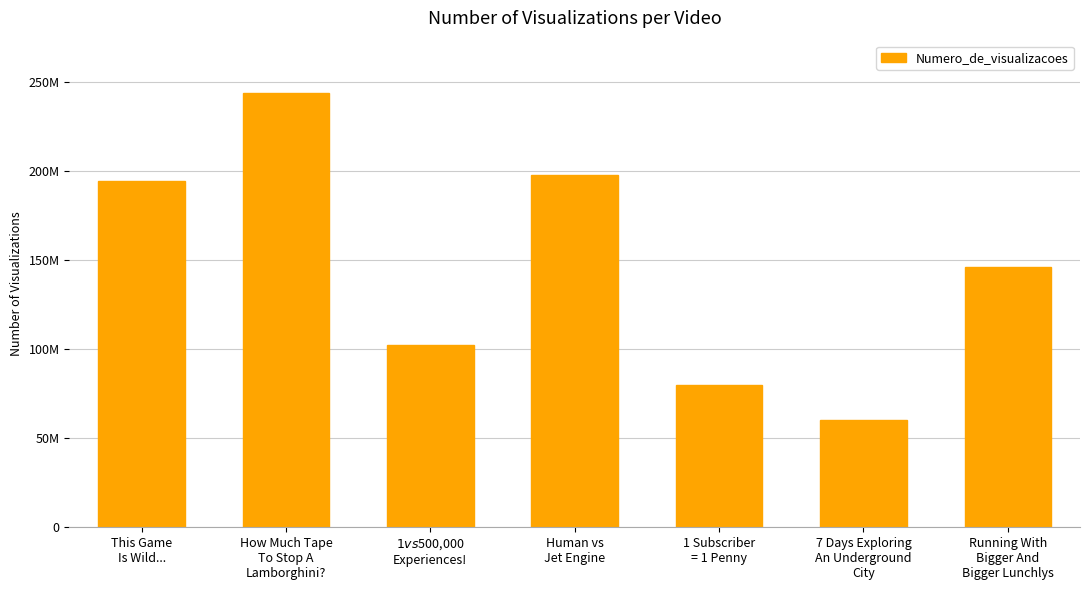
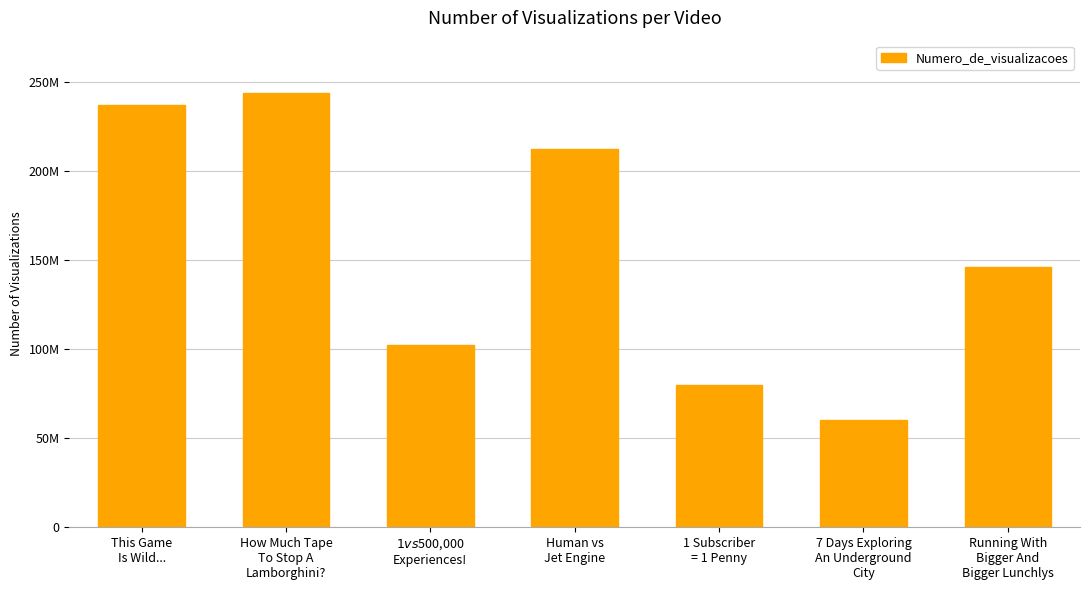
This Game Is Wild...: 194000000 -> 237000000
Human vs Jet Engine: 198000000 -> 212000000
